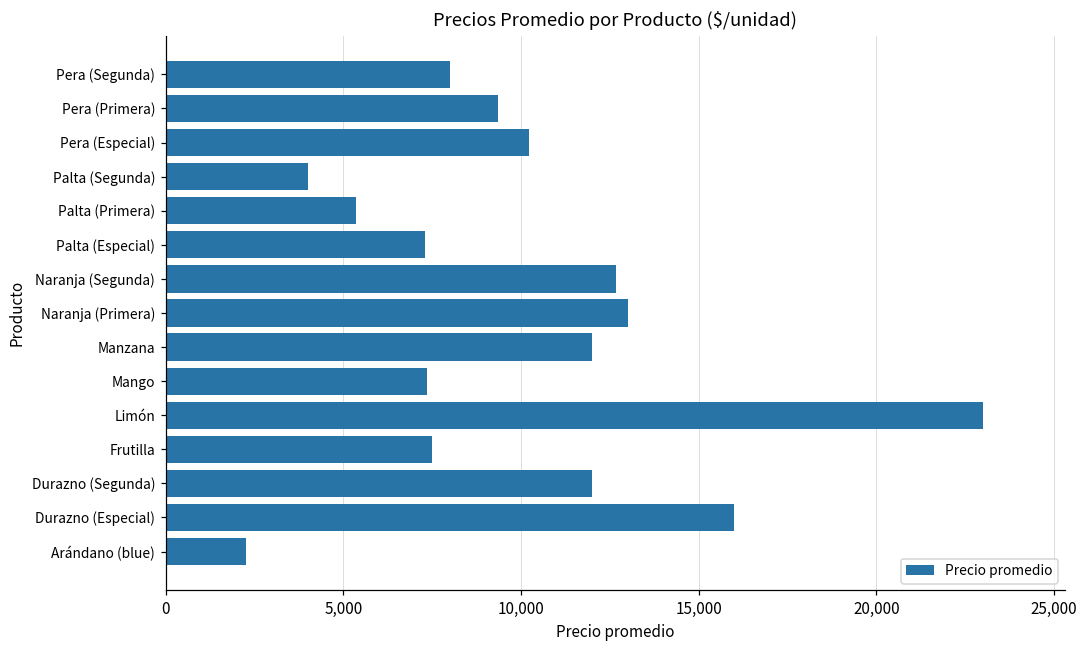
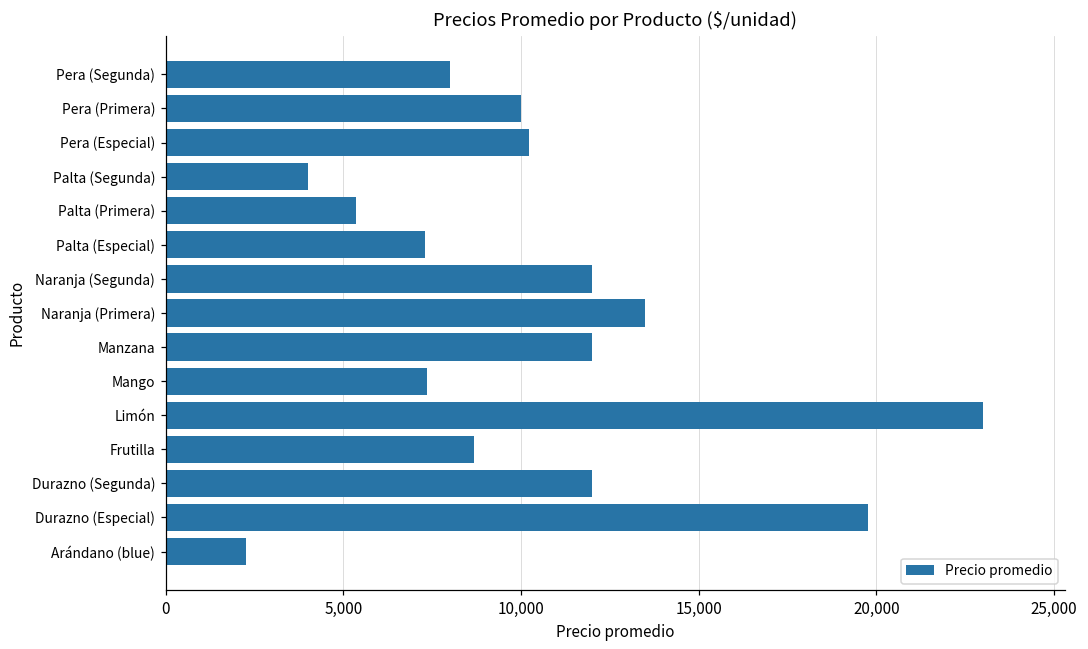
Pera (Primera): 9,300 -> 10,000
Naranja (Segunda): 12,700 -> 12,000
Naranja (Primera): 13,000 -> 13,500
Frutilla: 7,500 -> 8,700
Durazno (Especial): 16,000 -> 19,800
